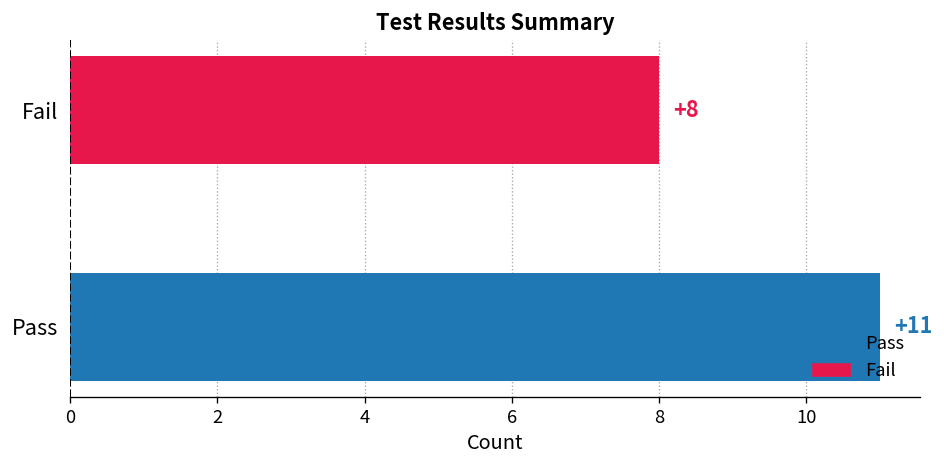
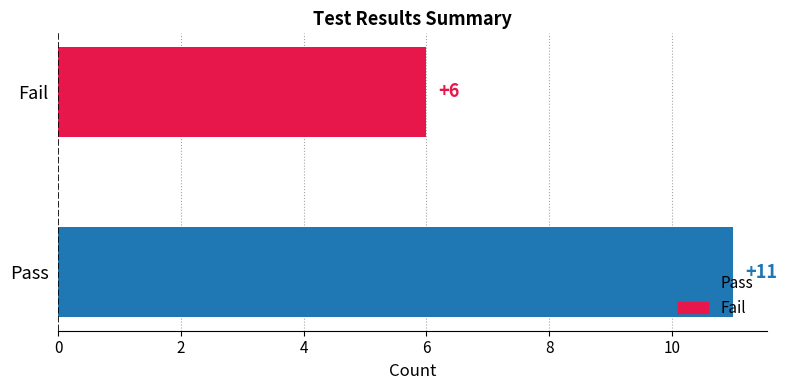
Fail: +8 -> +6
